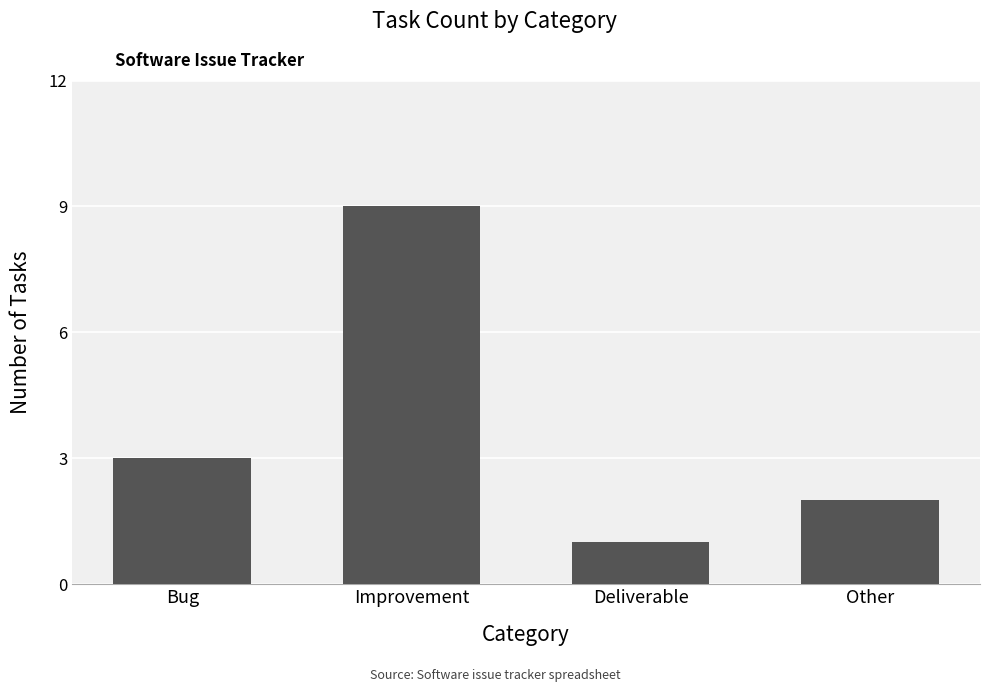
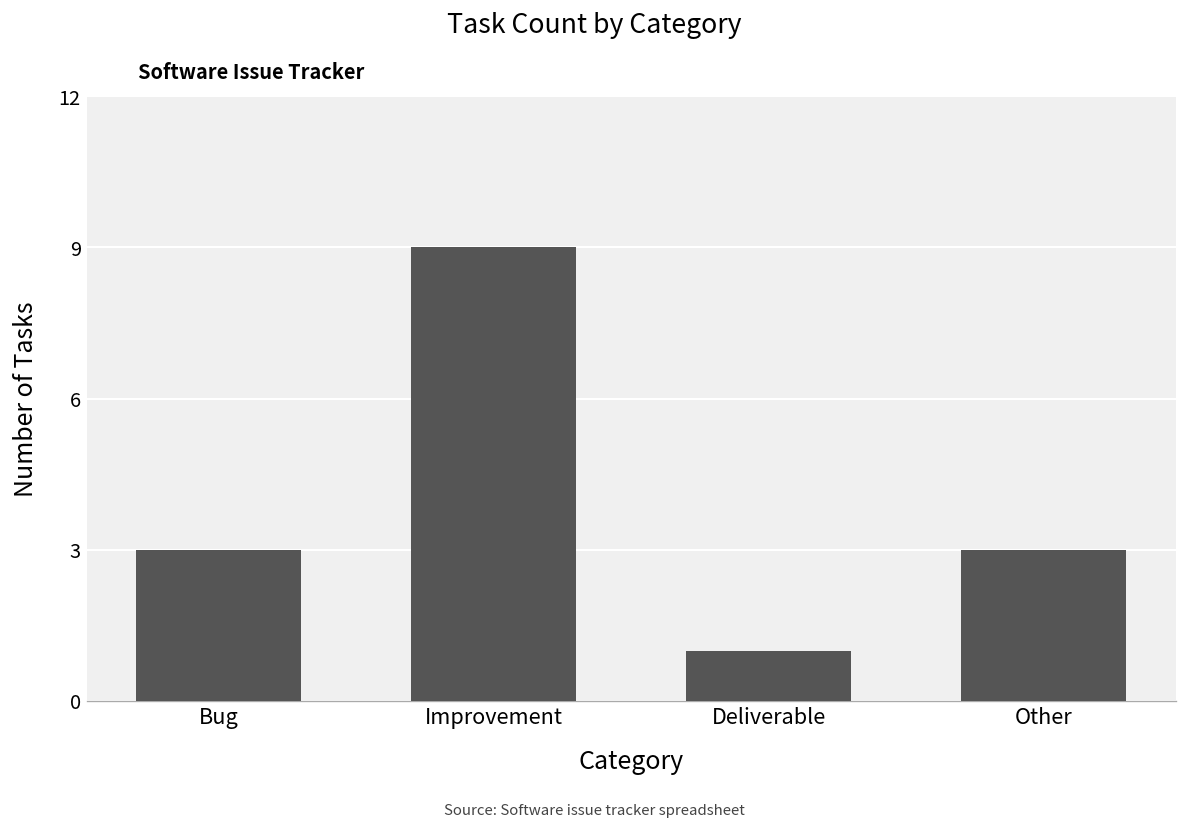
Other: 2 -> 3
